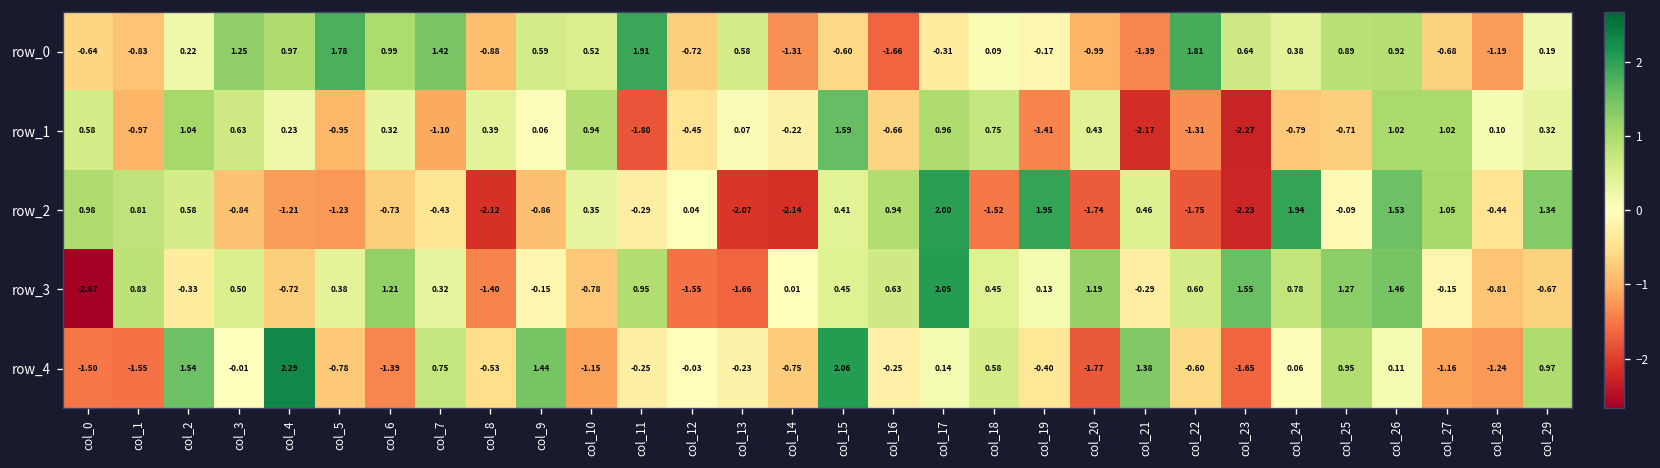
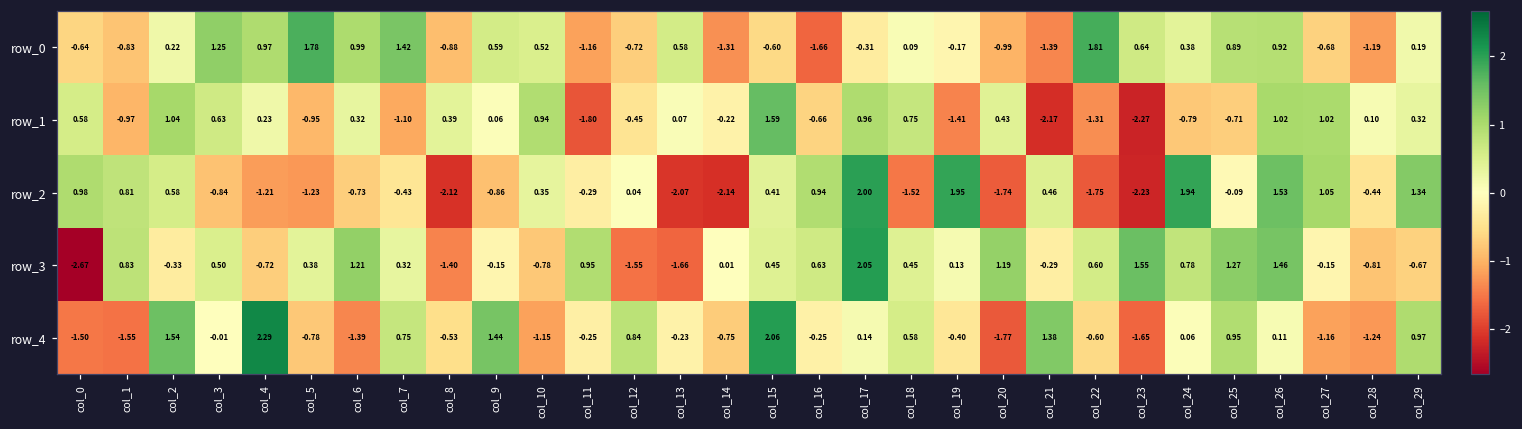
row_0, col_11: 1.91 -> -1.16
row_4, col_12: -0.03 -> 0.84
